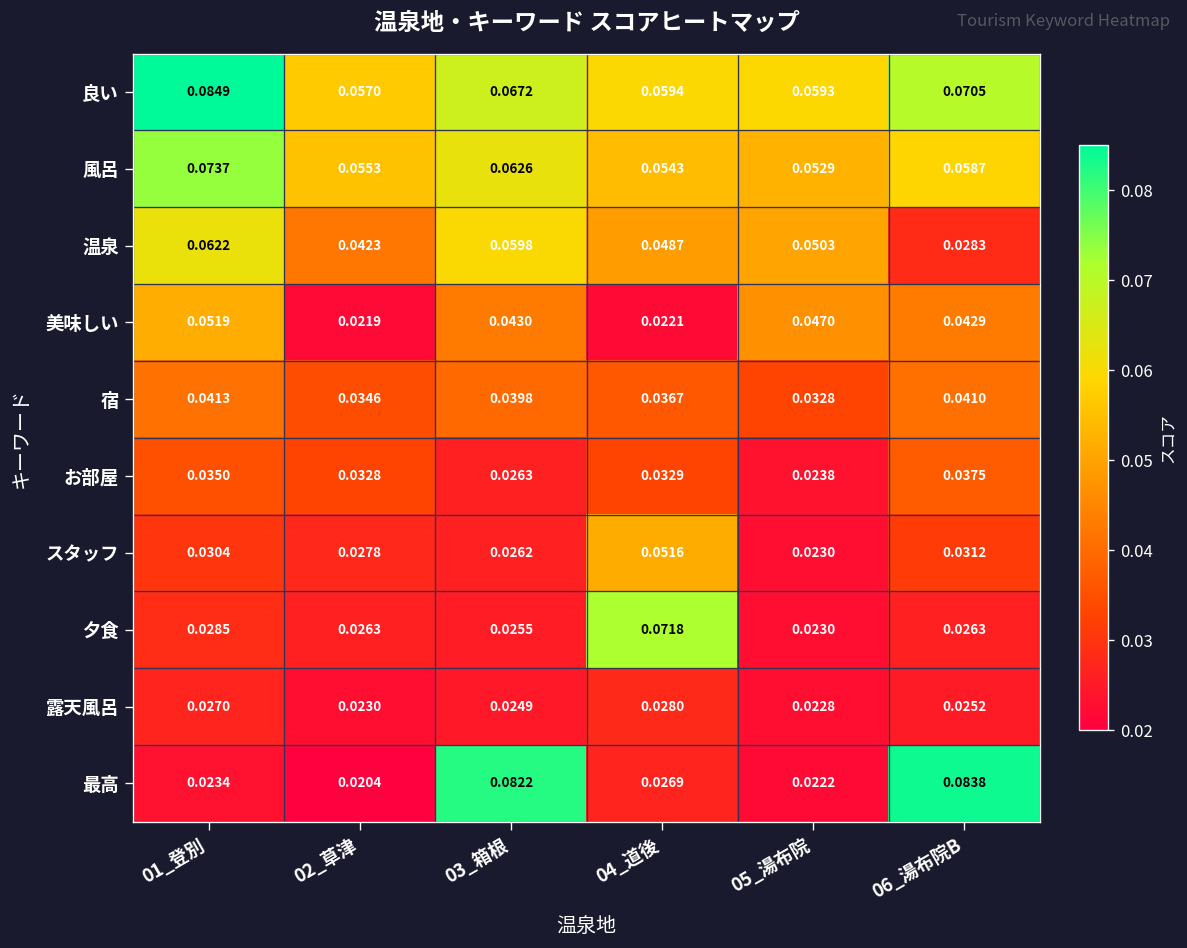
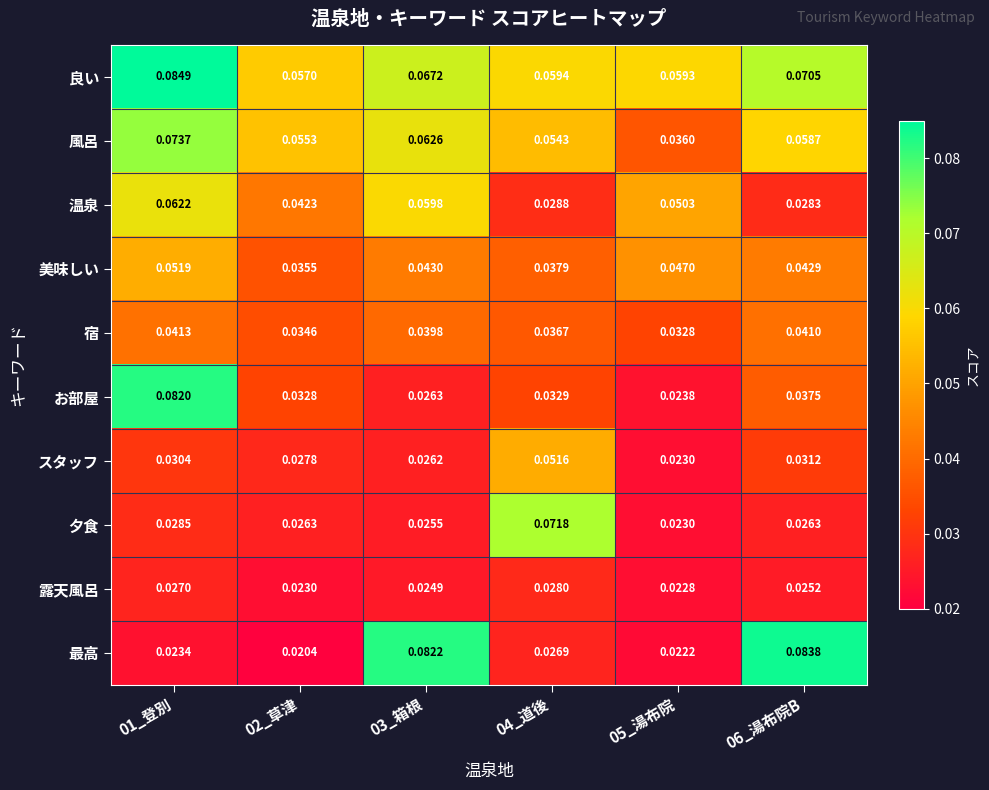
風呂, 05_湯布院: 0.0529 -> 0.0360
温泉, 04_道後: 0.0487 -> 0.0288
美味しい, 02_草津: 0.0219 -> 0.0355
美味しい, 04_道後: 0.0221 -> 0.0379
お部屋, 01_登別: 0.0350 -> 0.0820
